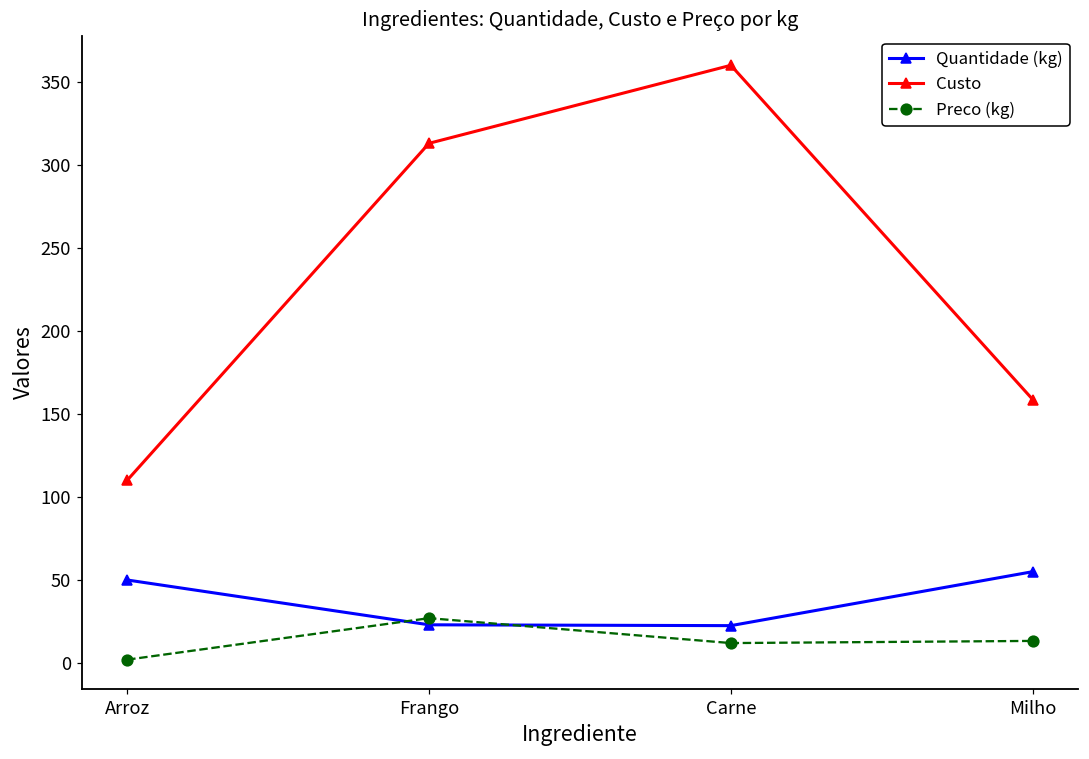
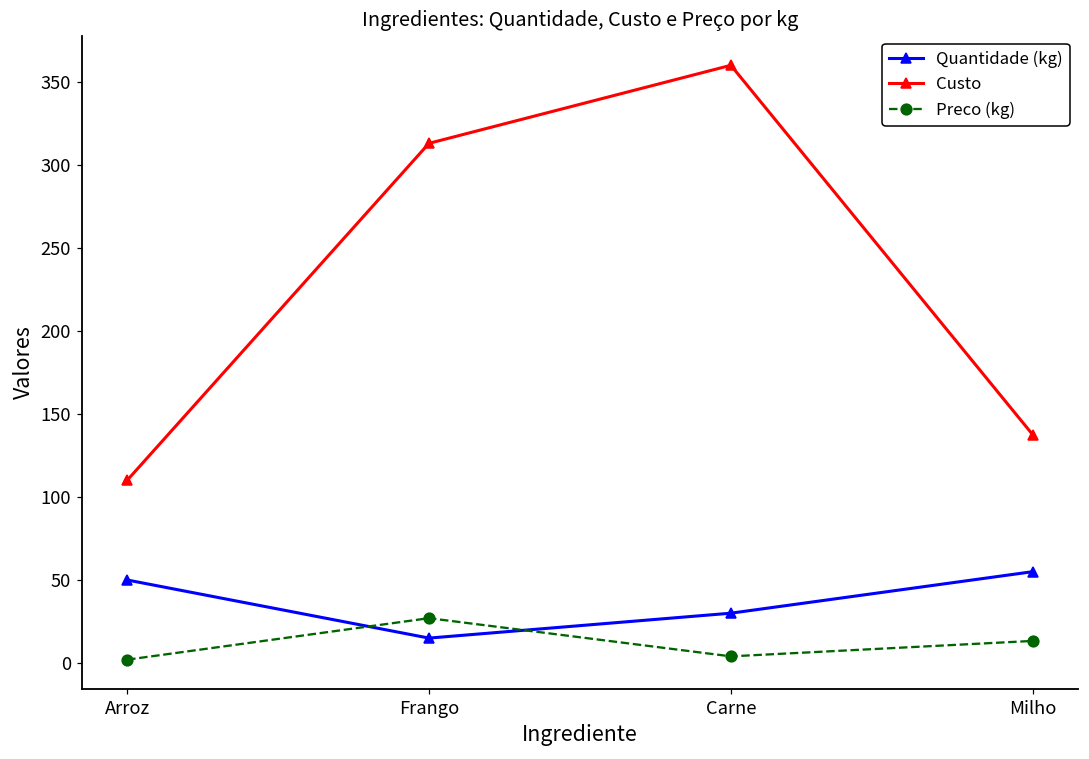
Quantidade (kg), Frango: 23 -> 15
Quantidade (kg), Carne: 23 -> 30
Preco (kg), Carne: 12 -> 4
Custo, Milho: 159 -> 138
